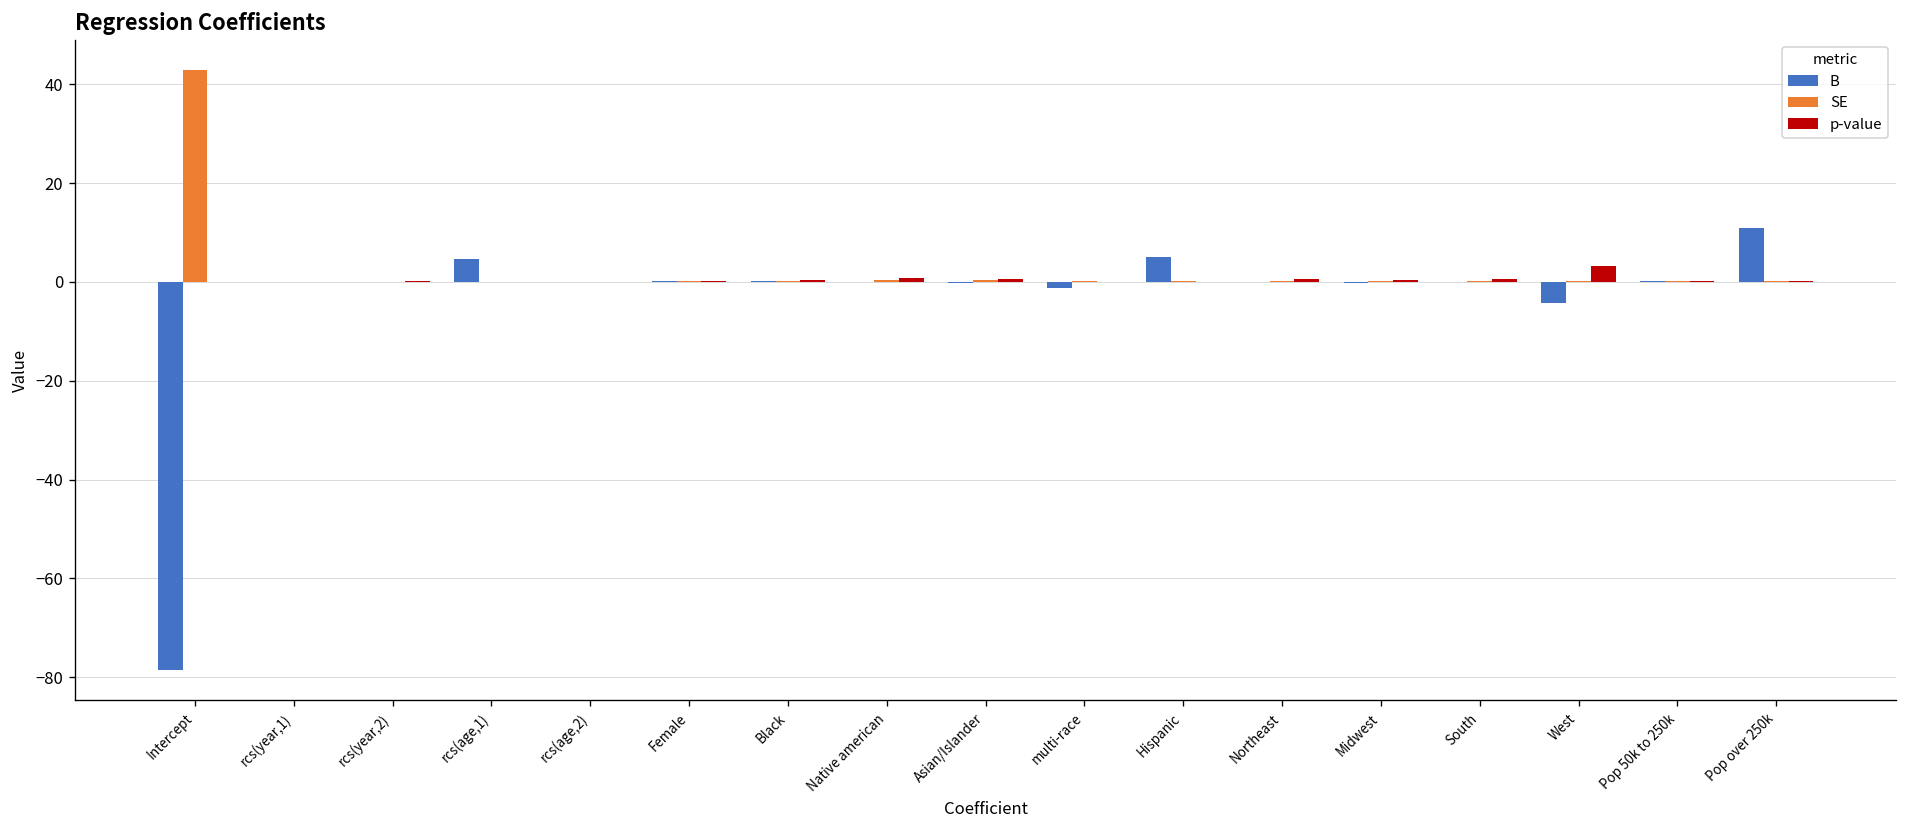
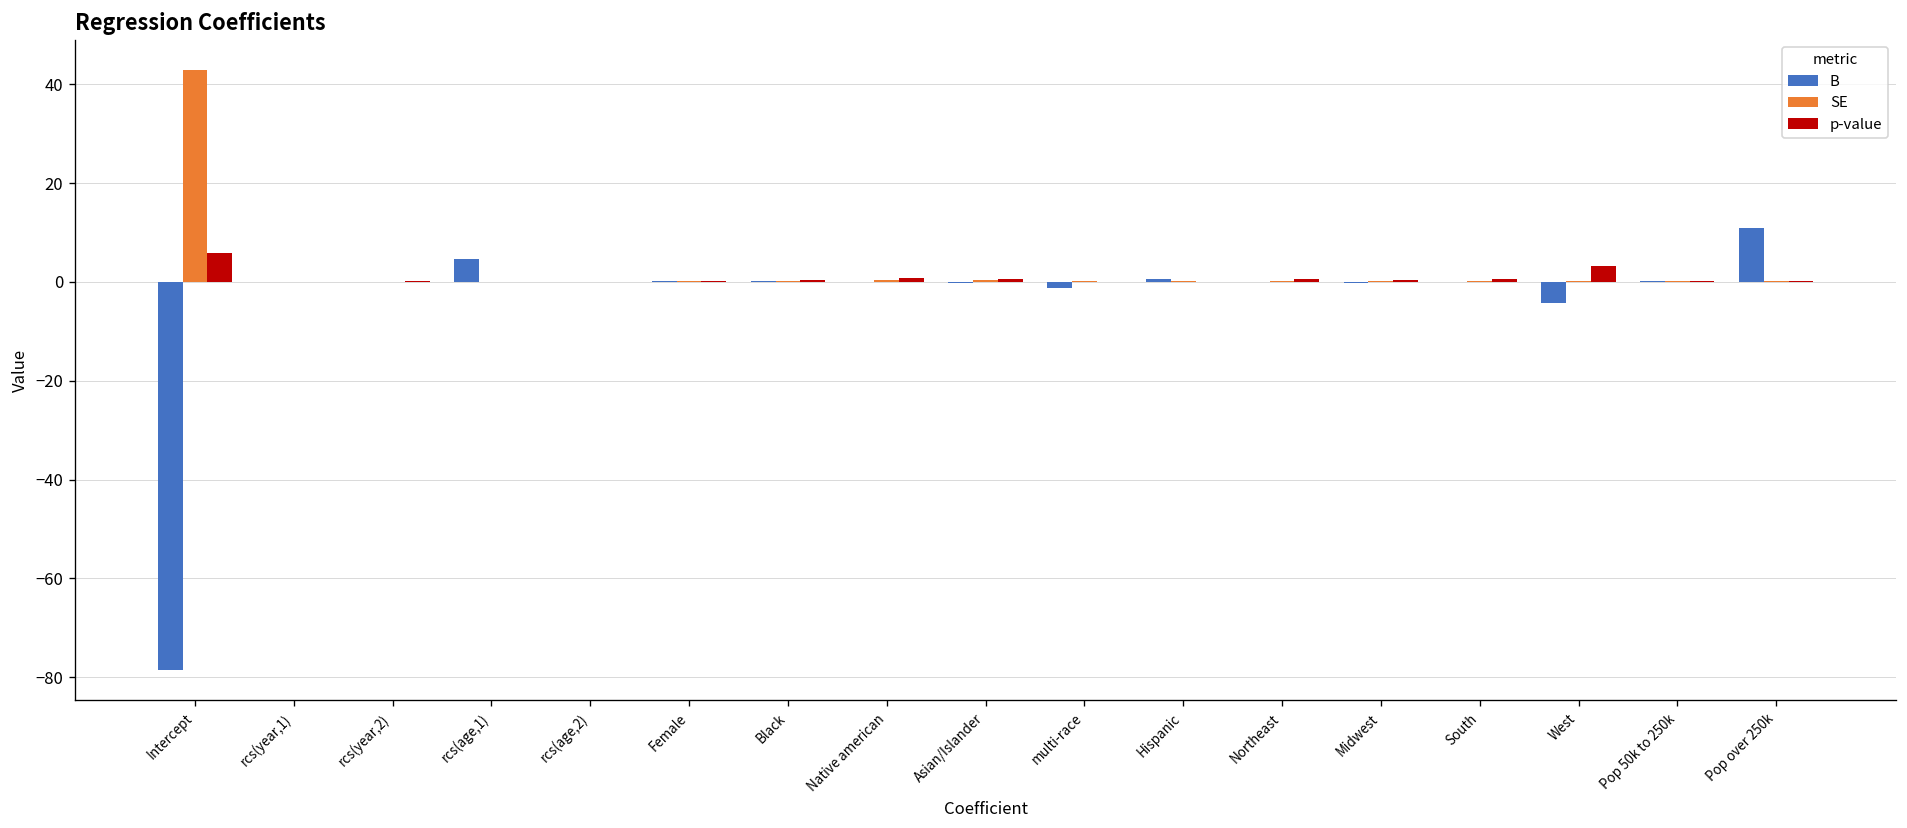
p-value, Intercept: 0 -> 6
B, Hispanic: 5 -> 1
